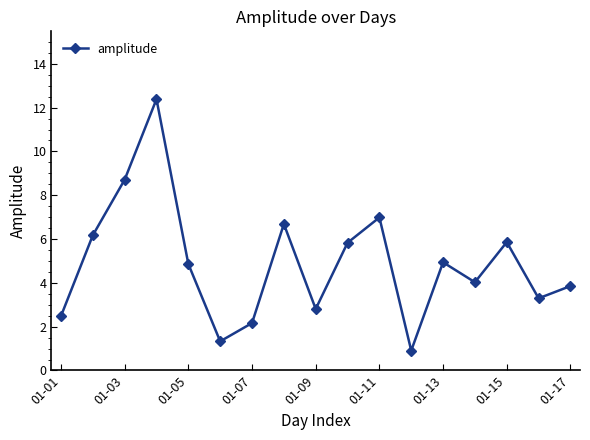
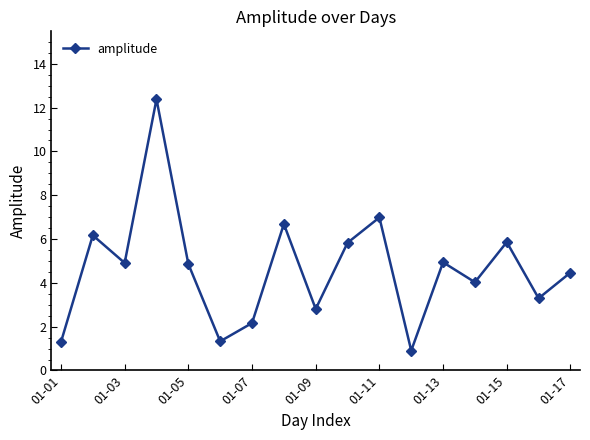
01-01: 2.5 -> 1.3
01-03: 8.7 -> 4.9
01-17: 3.9 -> 4.5
